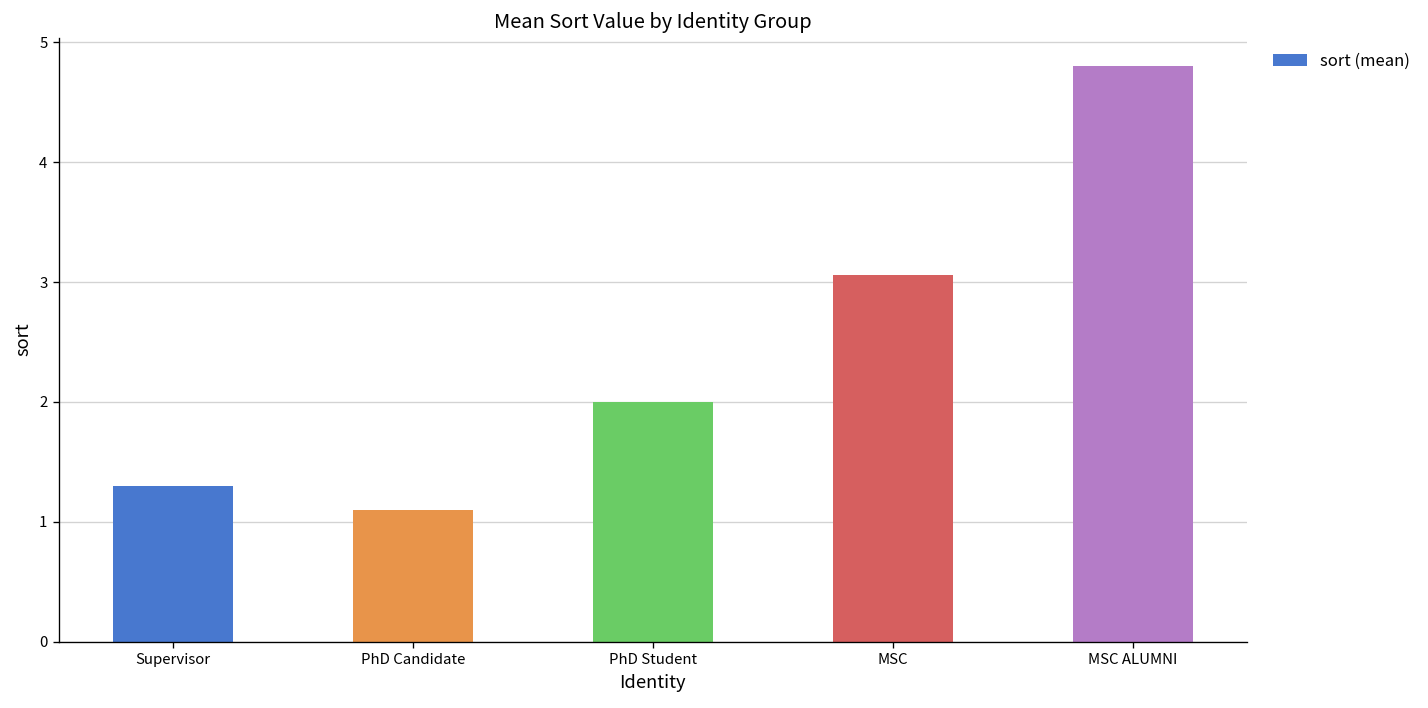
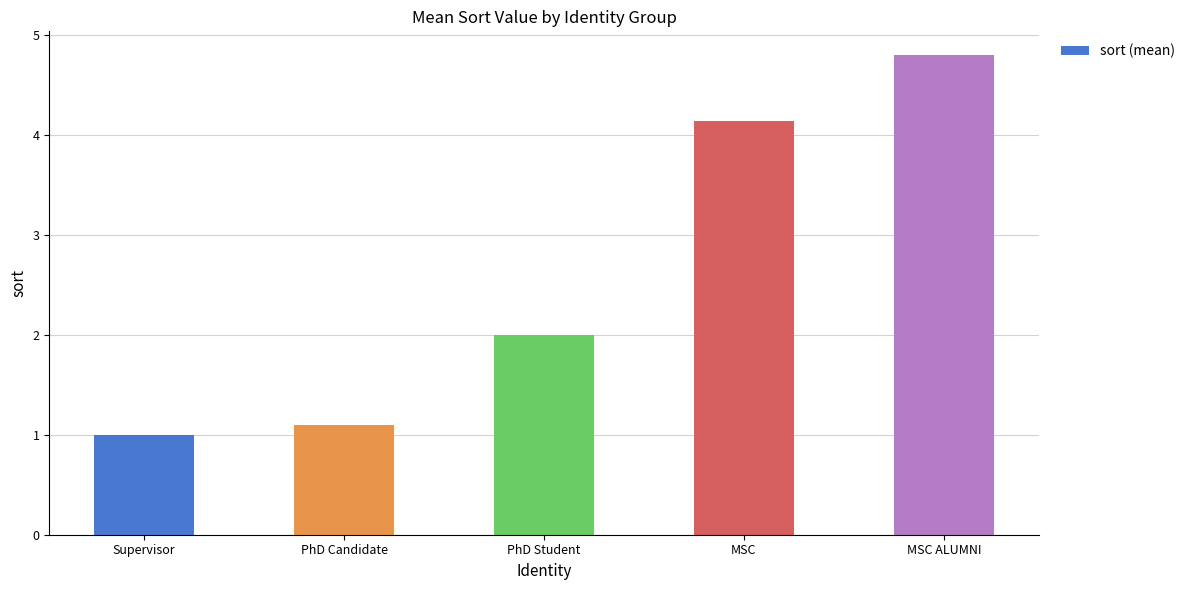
Supervisor: 1.3 -> 1.0
MSC: 3.1 -> 4.1
